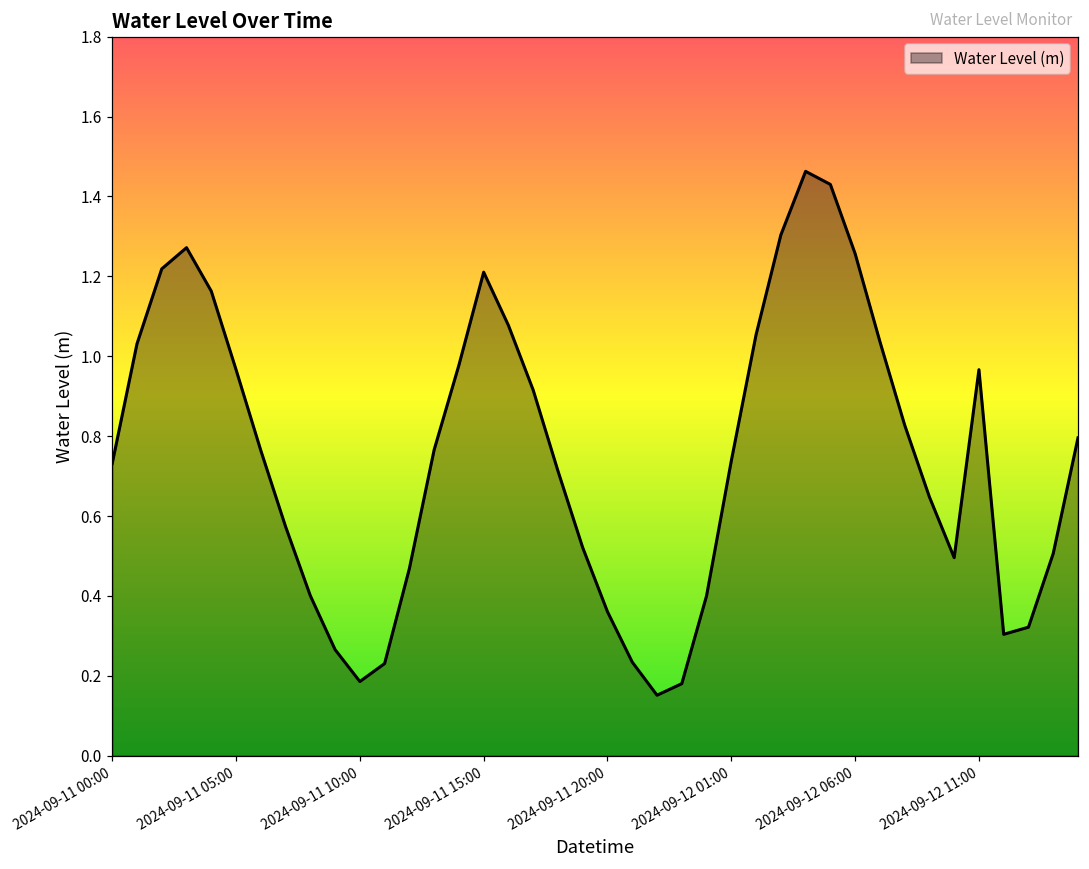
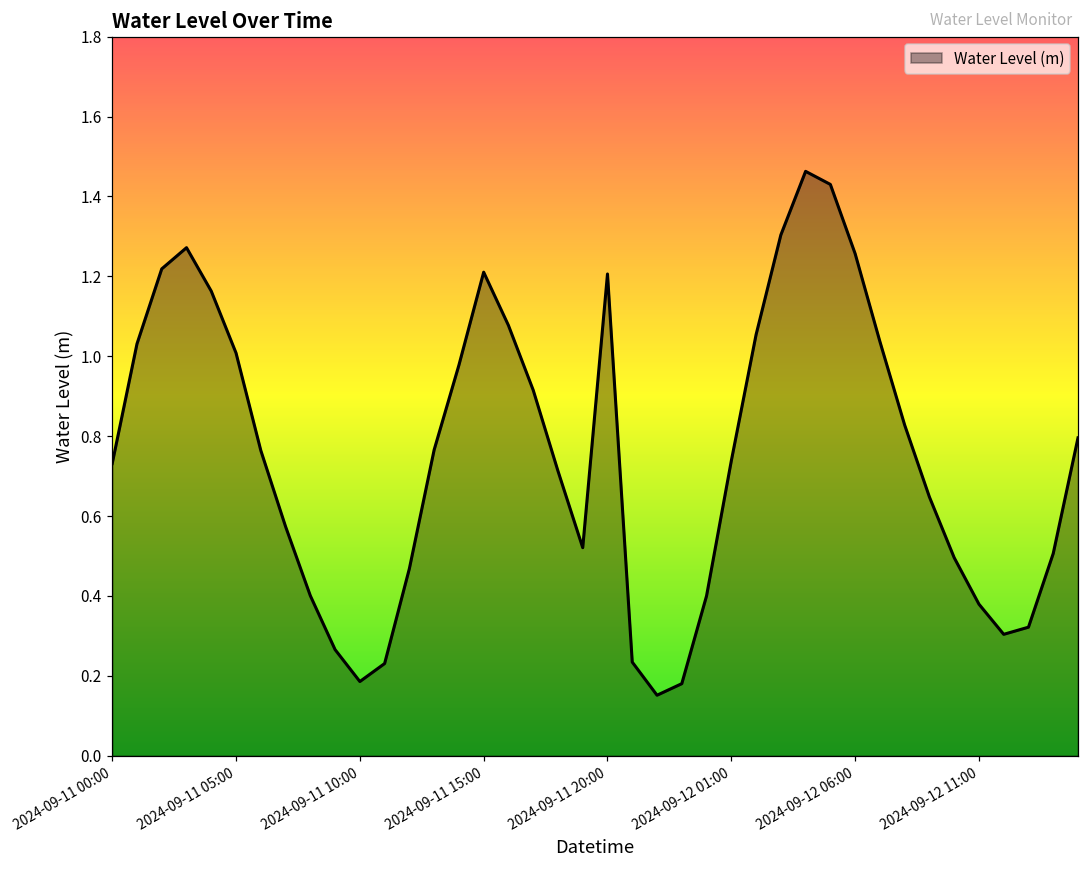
2024-09-11 05:00: 0.97 -> 1.01
2024-09-11 20:00: 0.36 -> 1.21
2024-09-12 11:00: 0.97 -> 0.38
